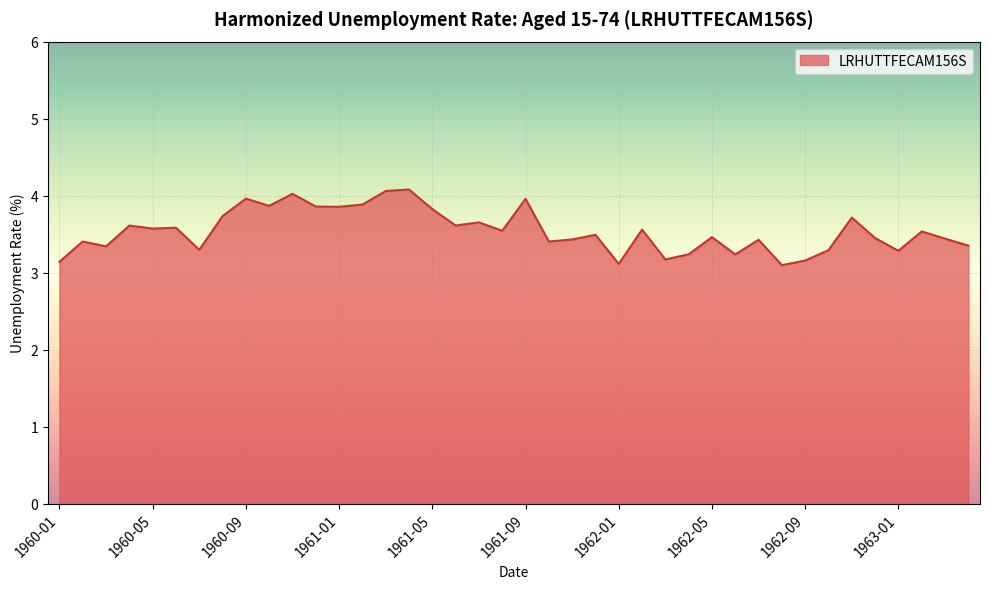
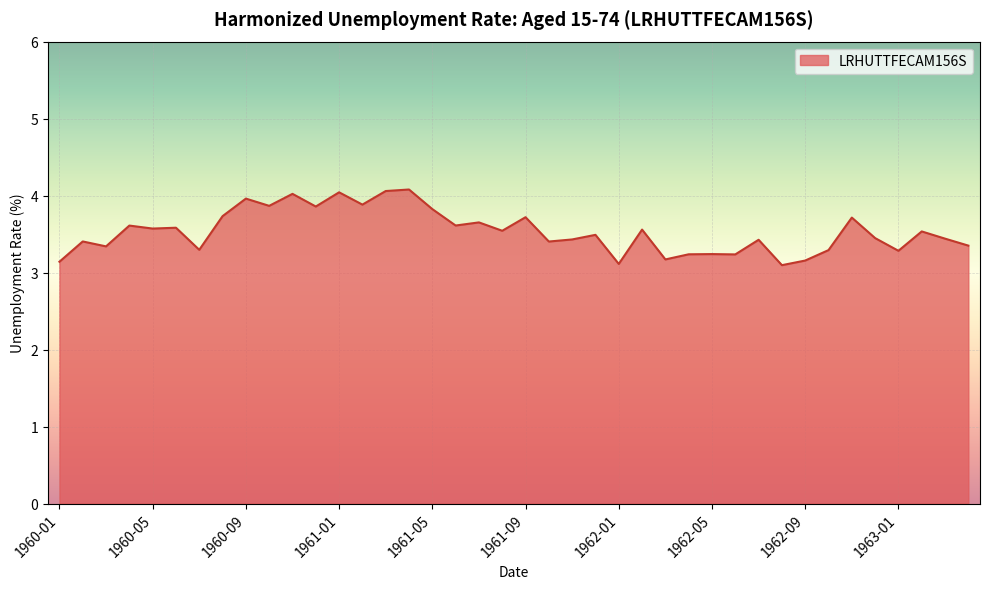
1961-01: 3.9 -> 4.0
1961-09: 4.0 -> 3.7
1962-05: 3.5 -> 3.2
